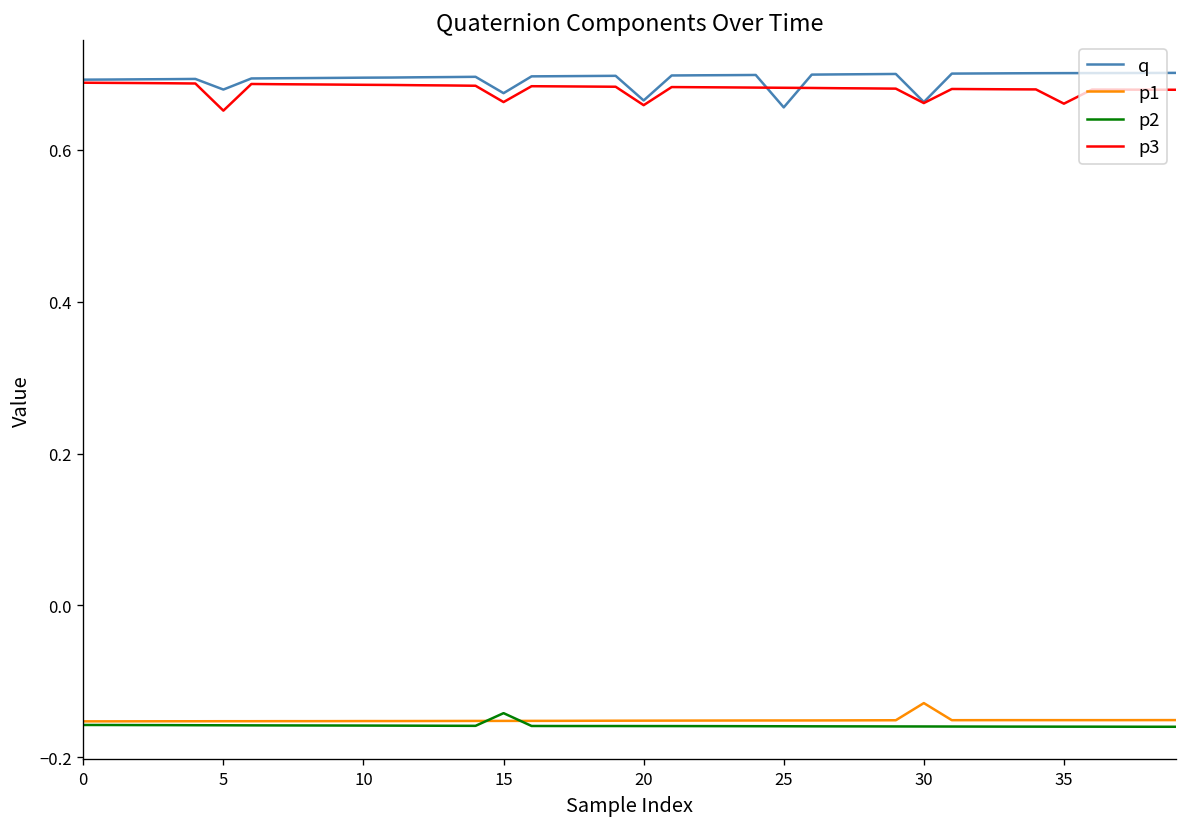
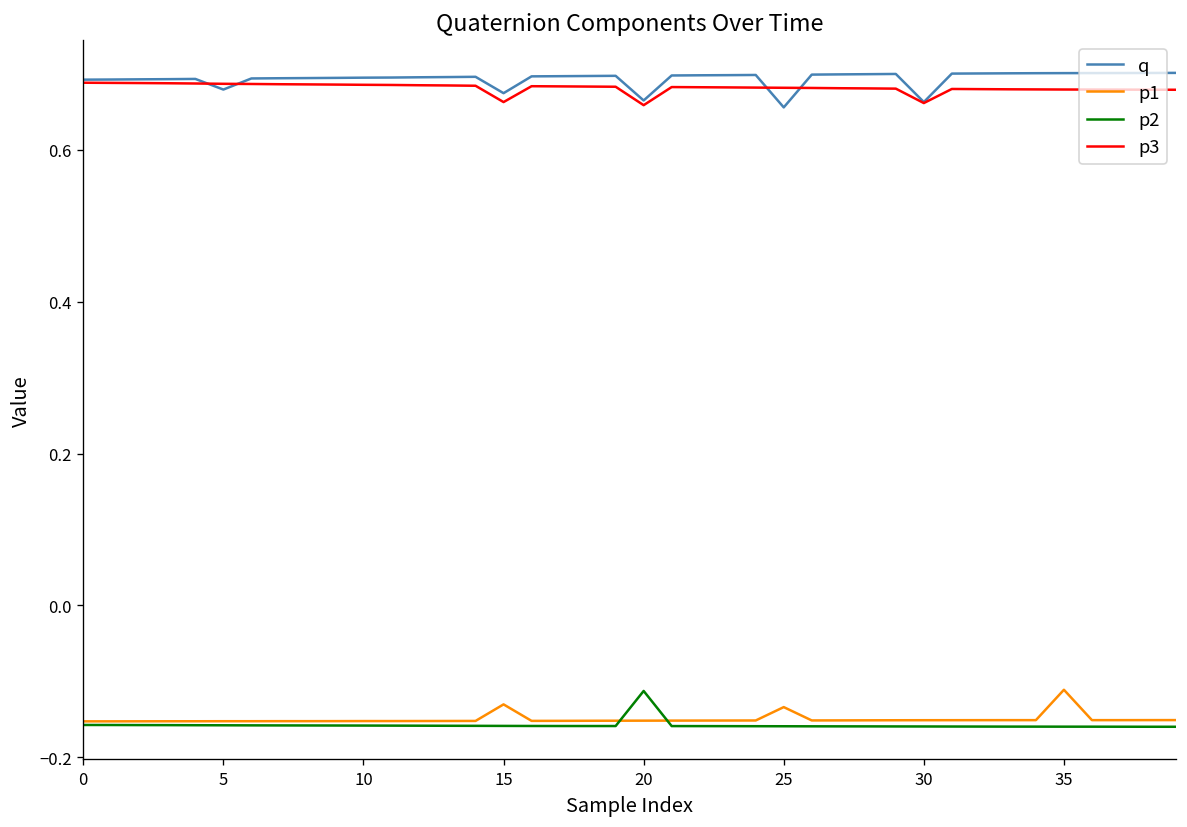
p3, 5: 0.65 -> 0.69
p1, 15: -0.15 -> -0.13
p2, 15: -0.14 -> -0.16
p2, 20: -0.16 -> -0.11
p1, 25: -0.15 -> -0.13
p1, 30: -0.13 -> -0.15
p1, 35: -0.15 -> -0.11
p3, 35: 0.66 -> 0.68
